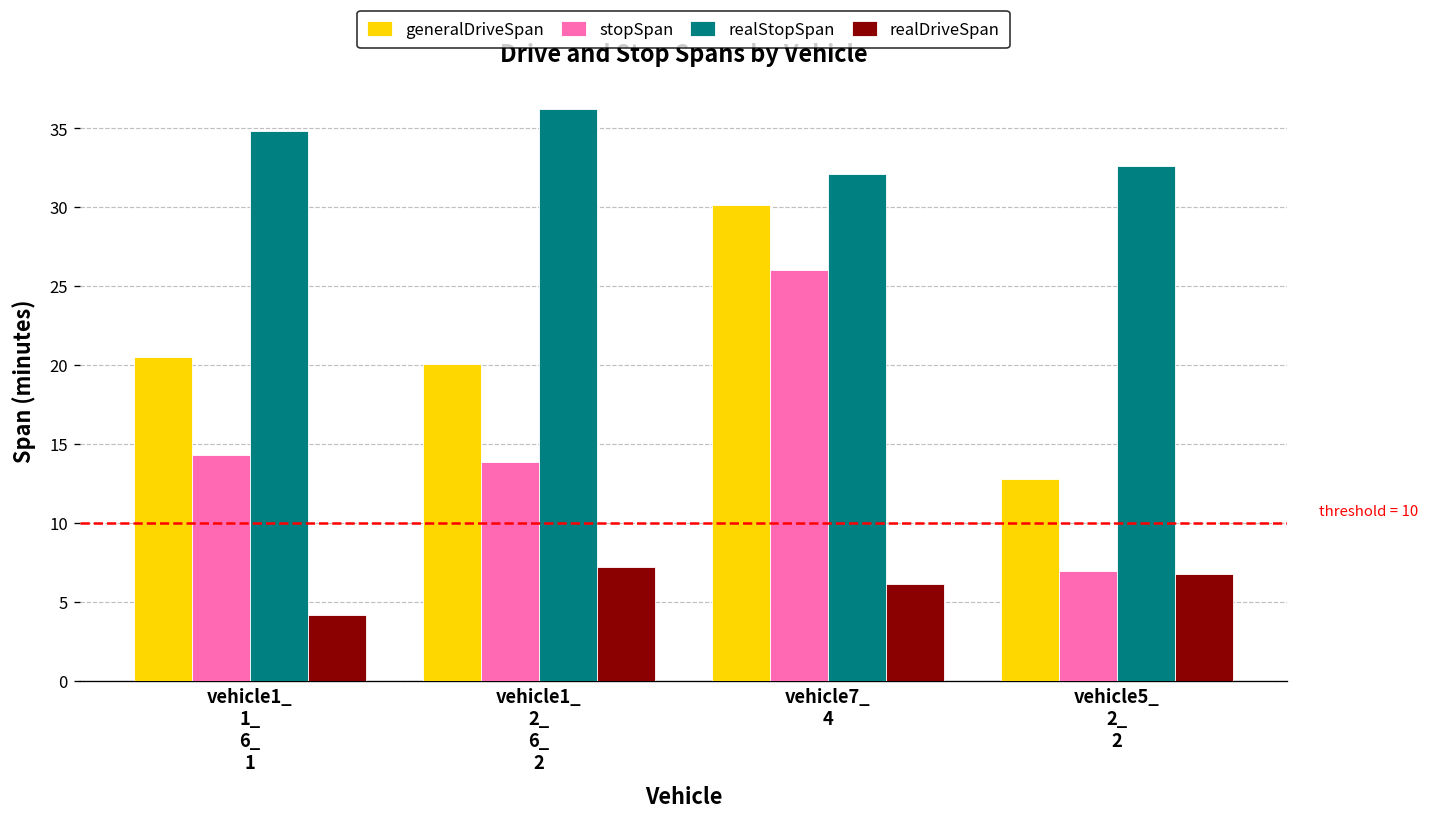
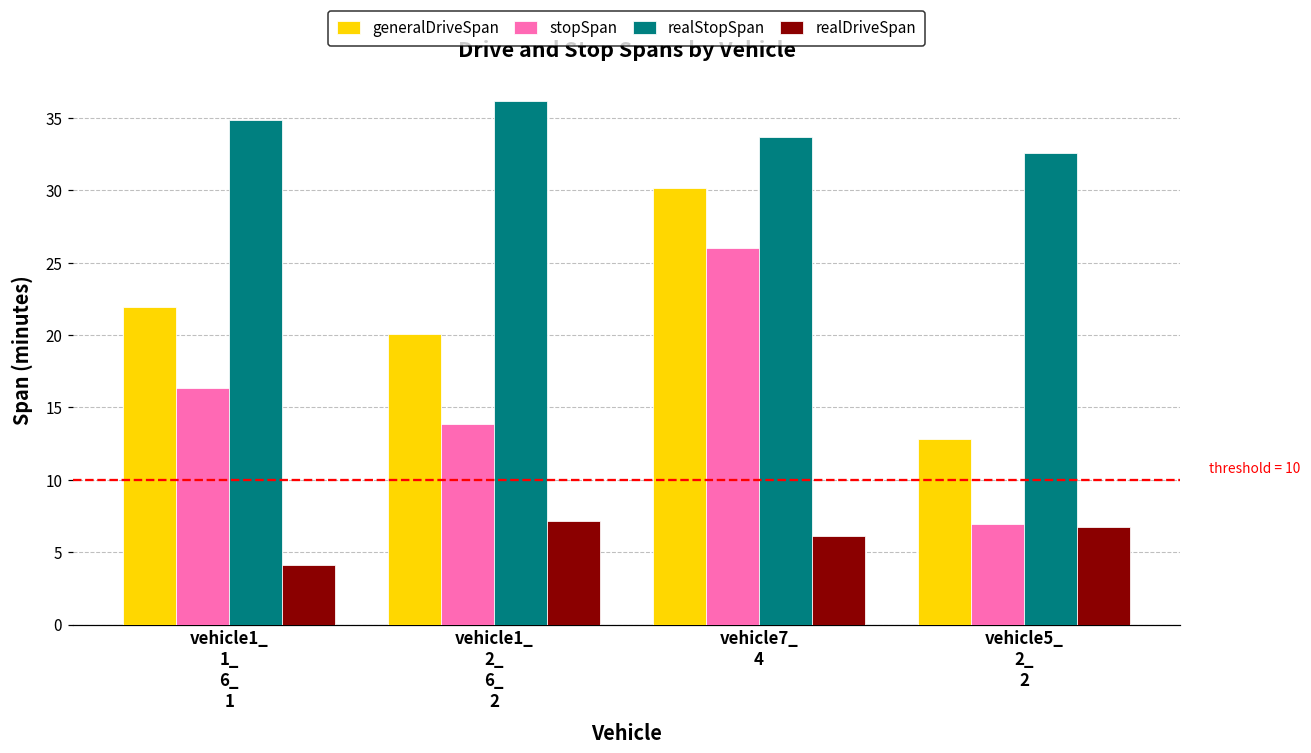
generalDriveSpan, vehicle1_ 1_ 6_ 1: 20.5 -> 22.0
stopSpan, vehicle1_ 1_ 6_ 1: 14.3 -> 16.3
realStopSpan, vehicle7_ 4: 32.1 -> 33.7
